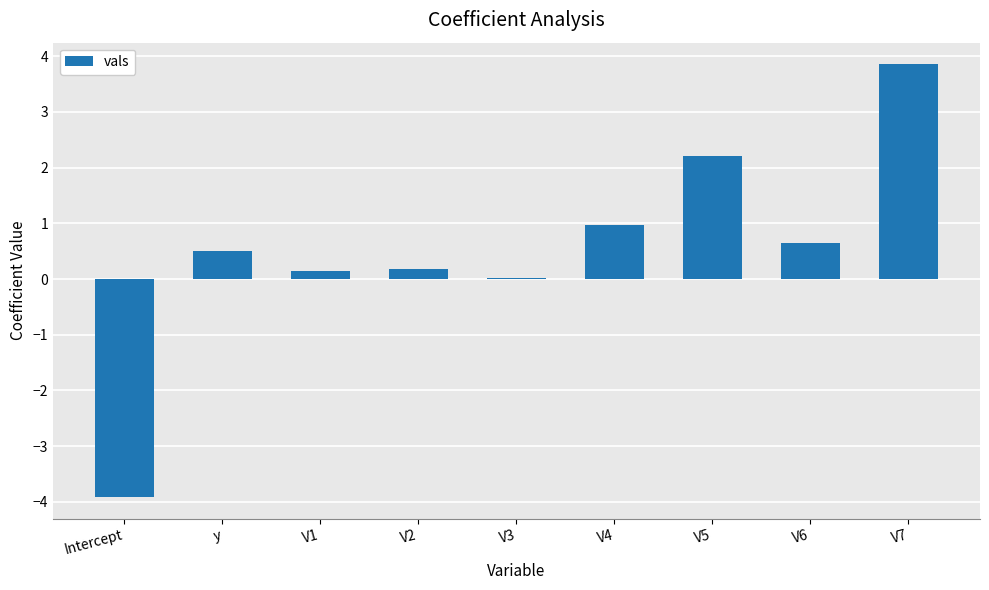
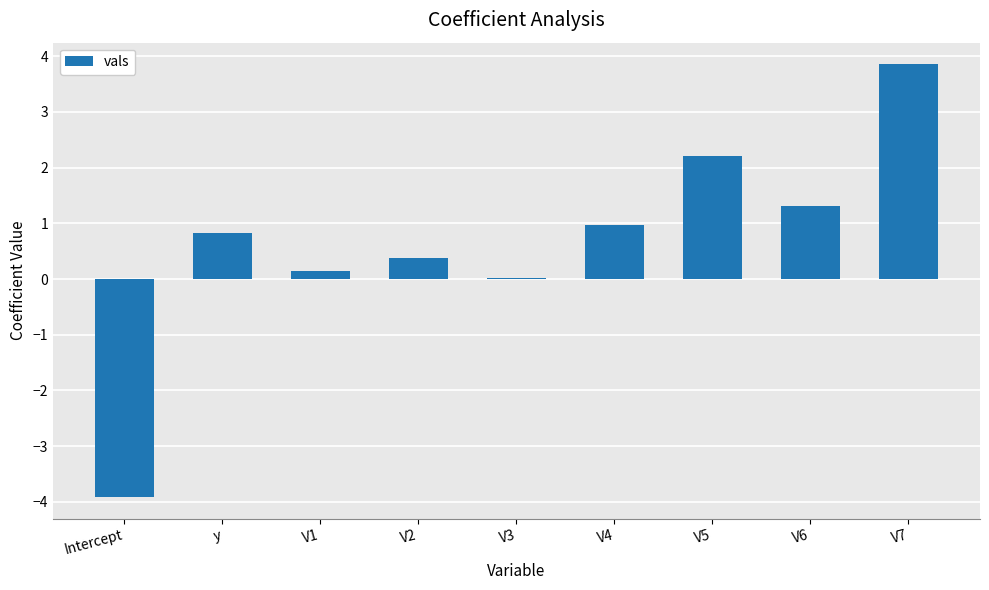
y: 0.5 -> 0.8
V2: 0.2 -> 0.4
V6: 0.7 -> 1.3
